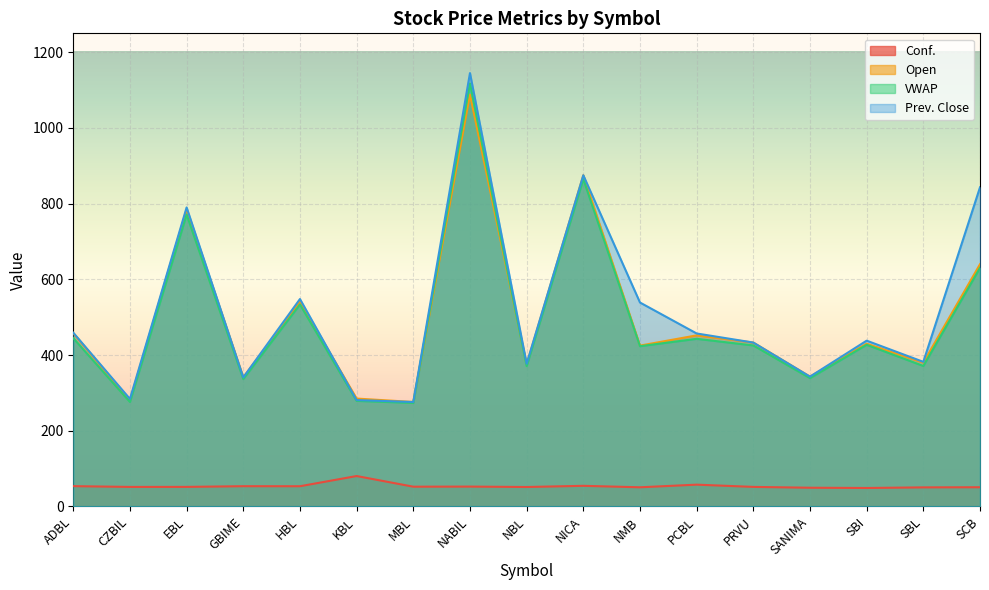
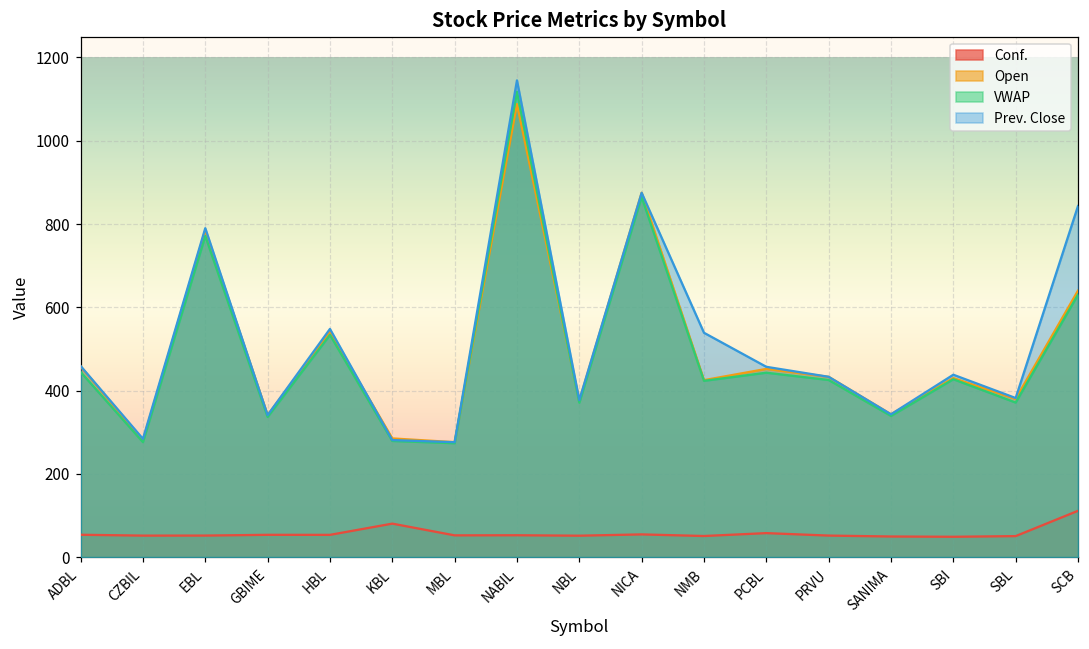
Conf., SCB: 50 -> 110
